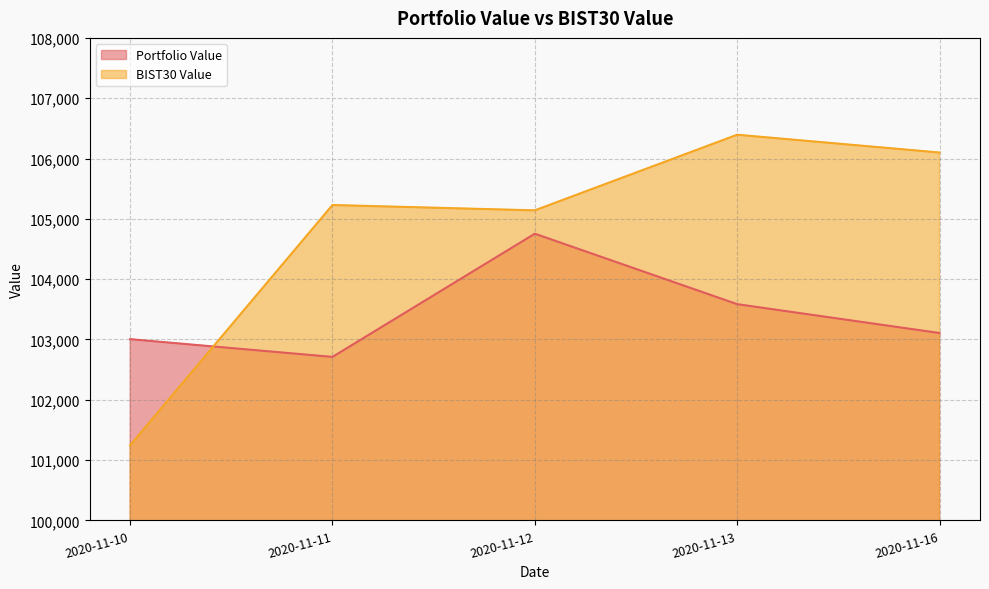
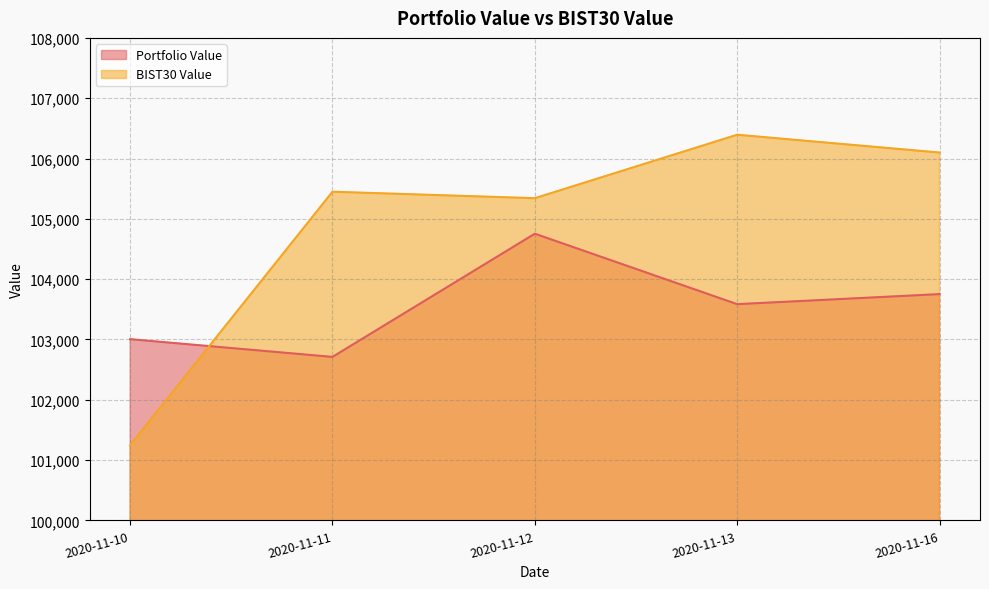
BIST30 Value, 2020-11-11: 105,200 -> 105,400
BIST30 Value, 2020-11-12: 105,100 -> 105,300
Portfolio Value, 2020-11-16: 103,100 -> 103,800
